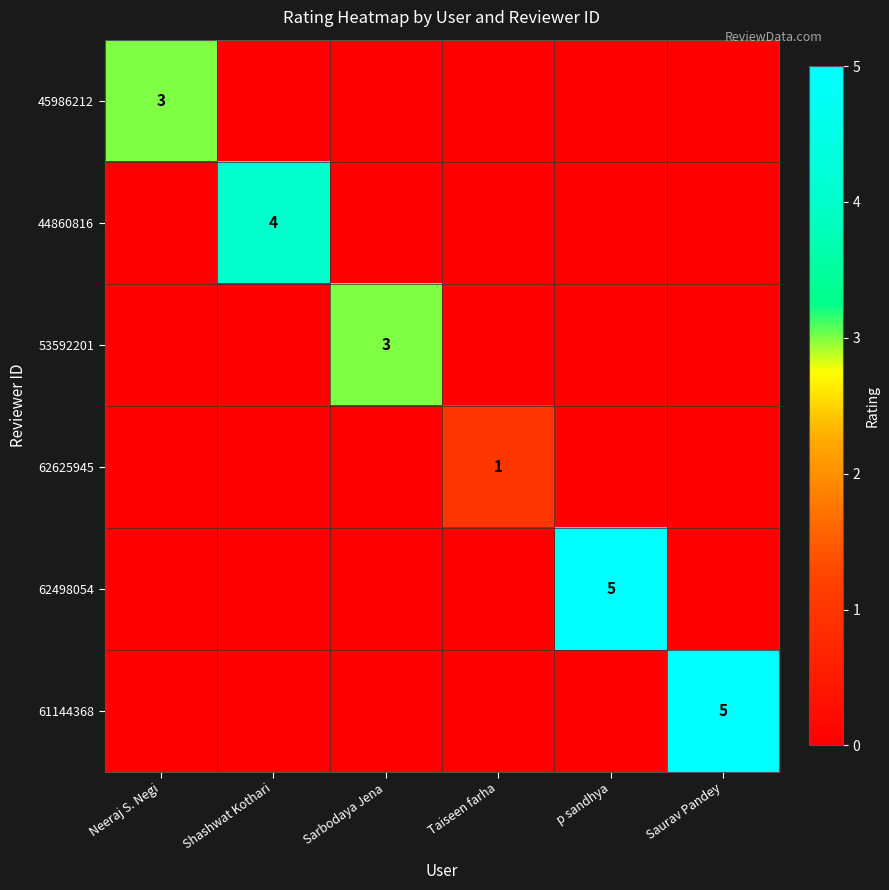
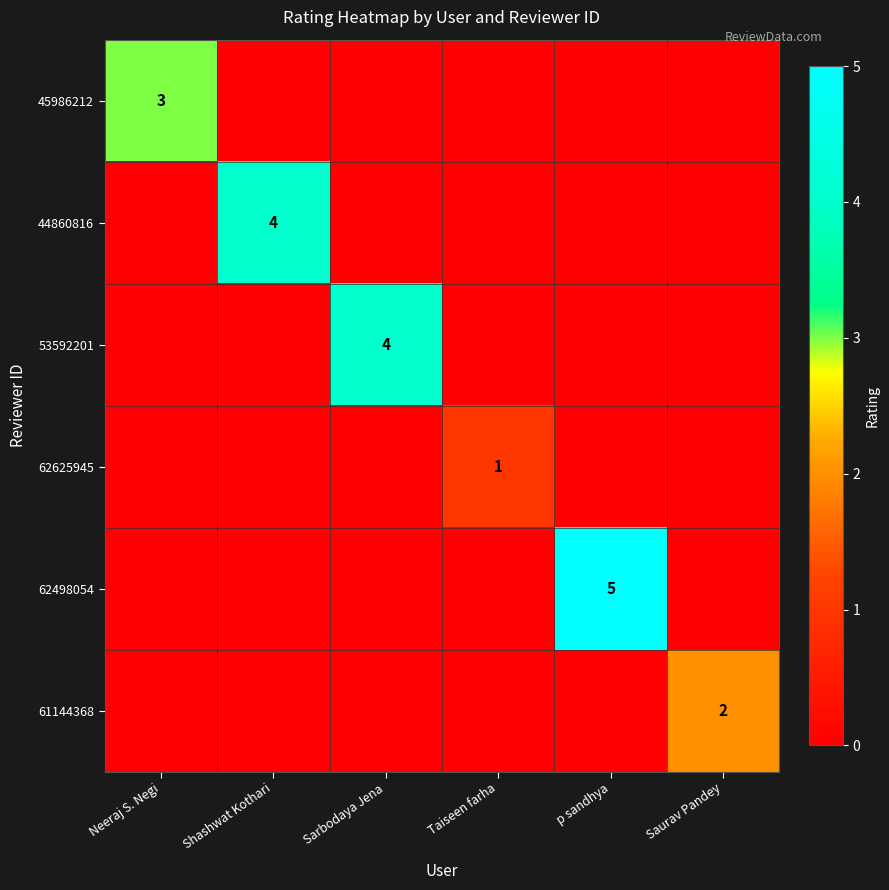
53592201, Sarbodaya Jena: 3 -> 4
61144368, Saurav Pandey: 5 -> 2
